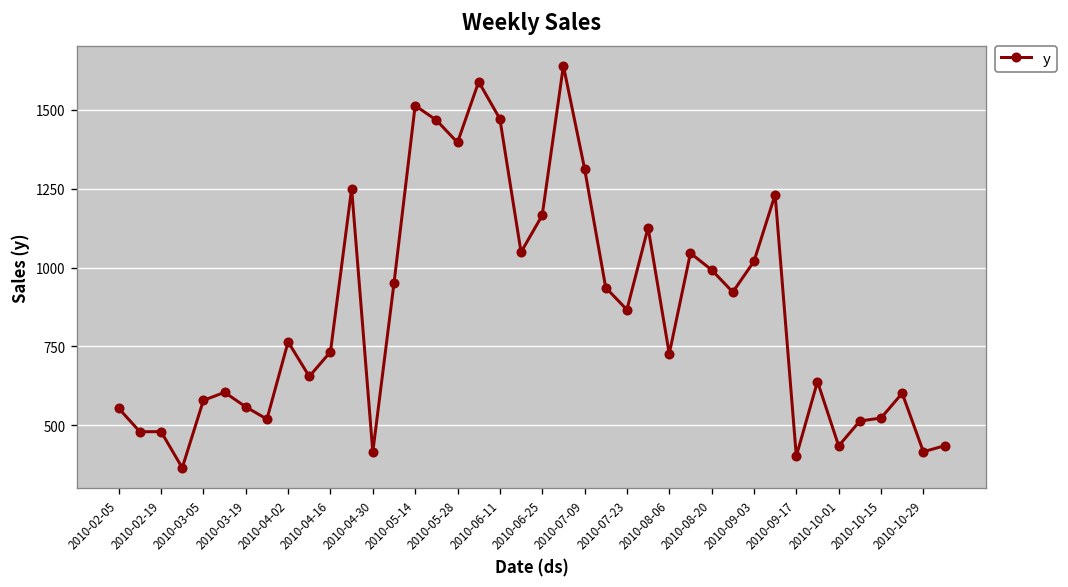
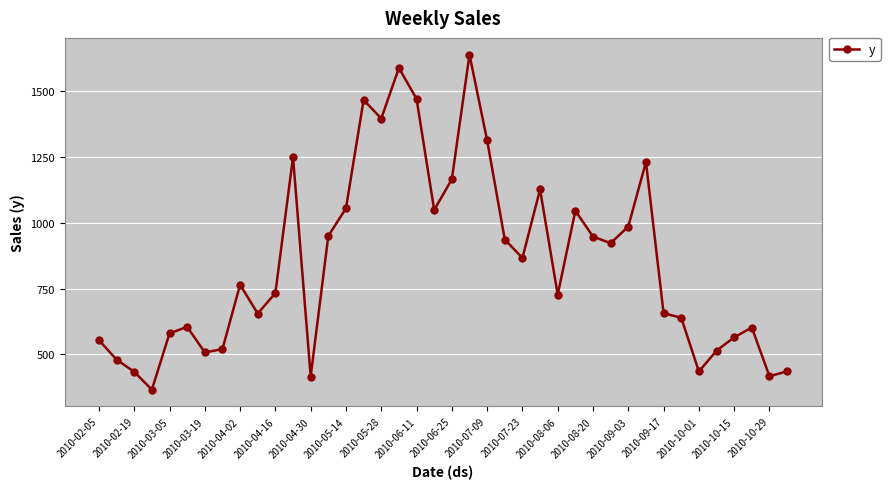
2010-02-19: 480 -> 430
2010-03-19: 560 -> 510
2010-05-14: 1510 -> 1060
2010-08-20: 990 -> 950
2010-09-03: 1020 -> 990
2010-09-17: 400 -> 660
2010-10-15: 520 -> 560
